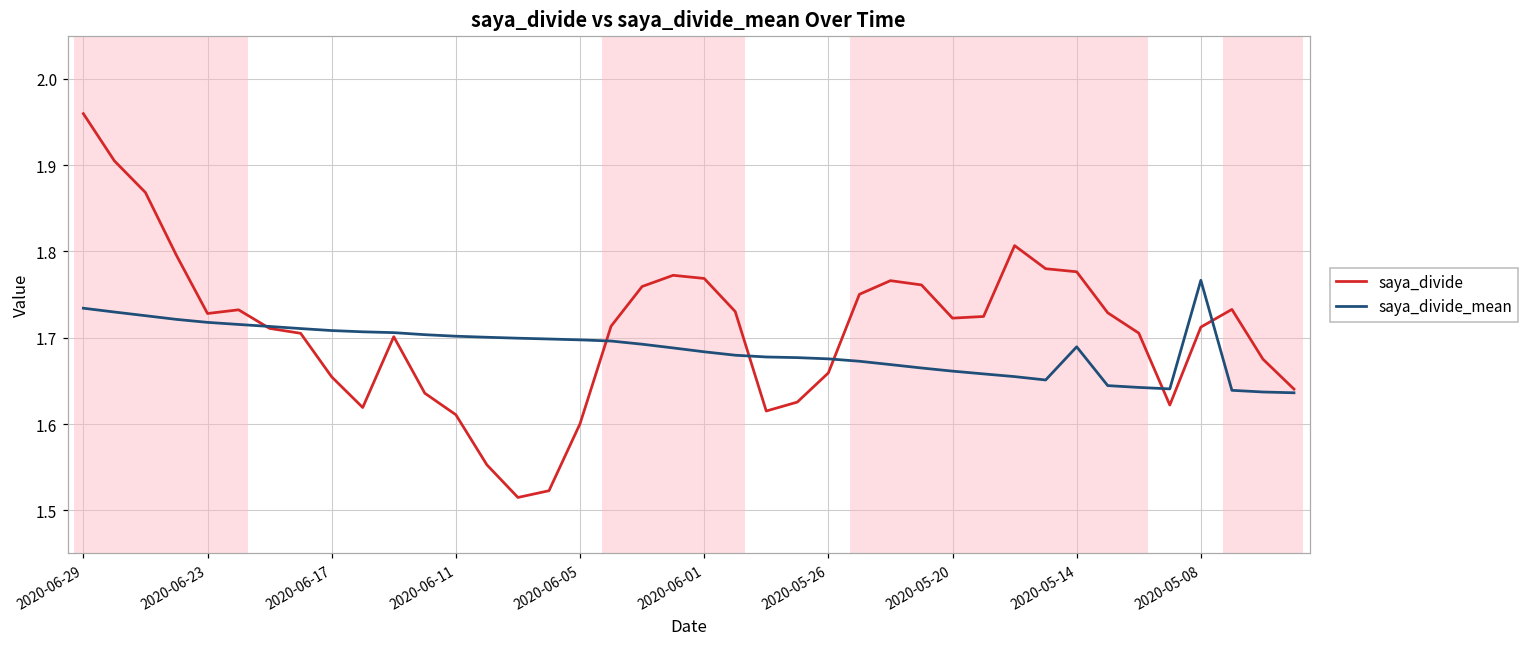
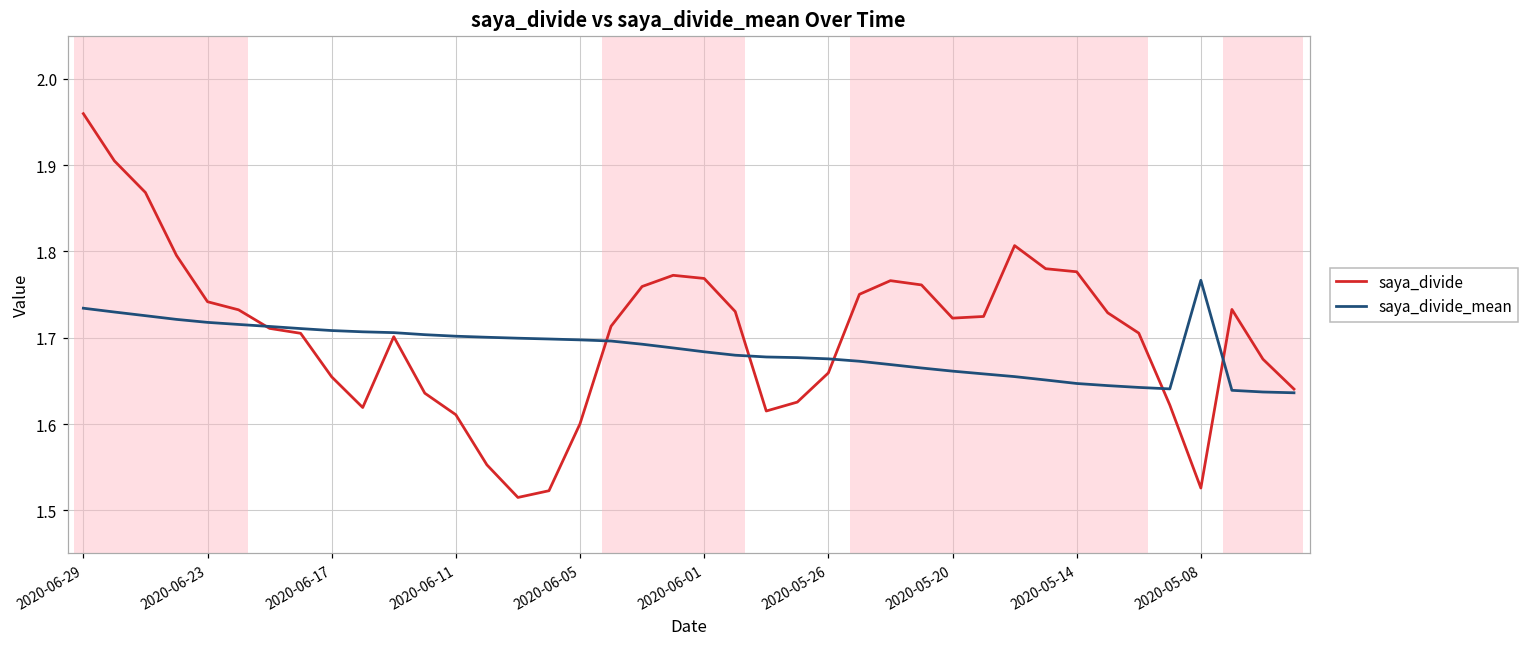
saya_divide, 2020-06-23: 1.73 -> 1.74
saya_divide_mean, 2020-05-14: 1.69 -> 1.65
saya_divide, 2020-05-08: 1.71 -> 1.53
